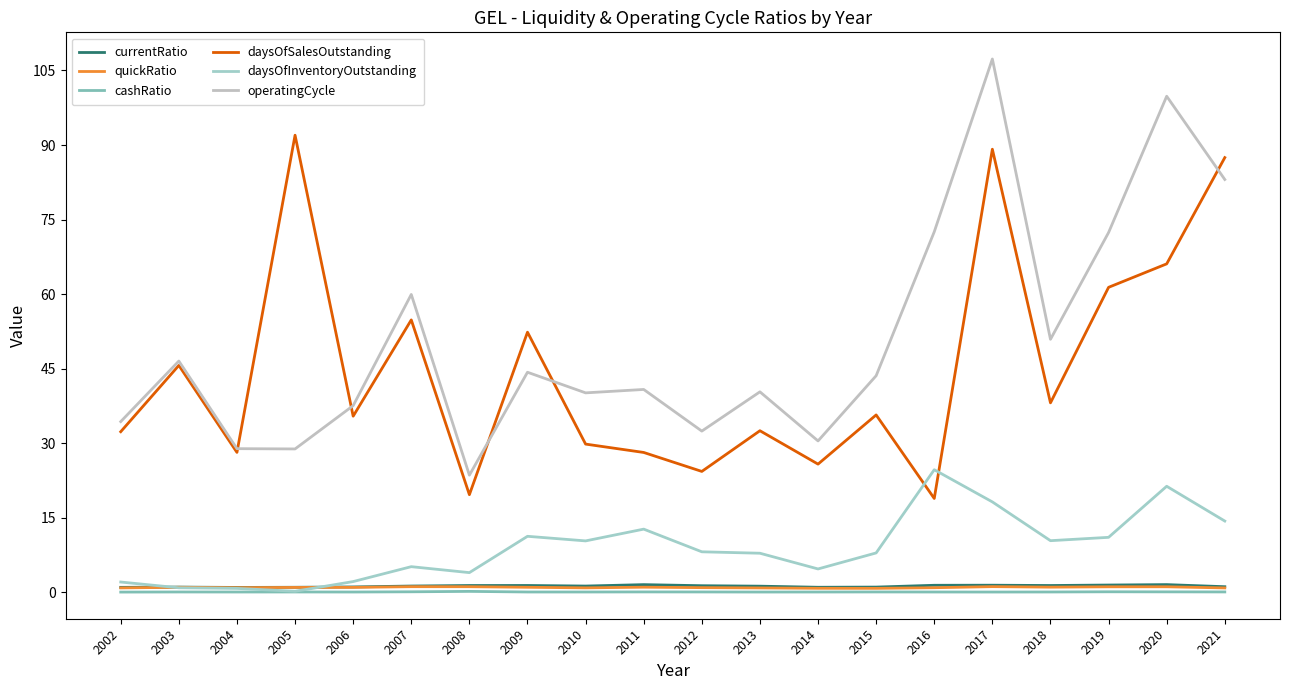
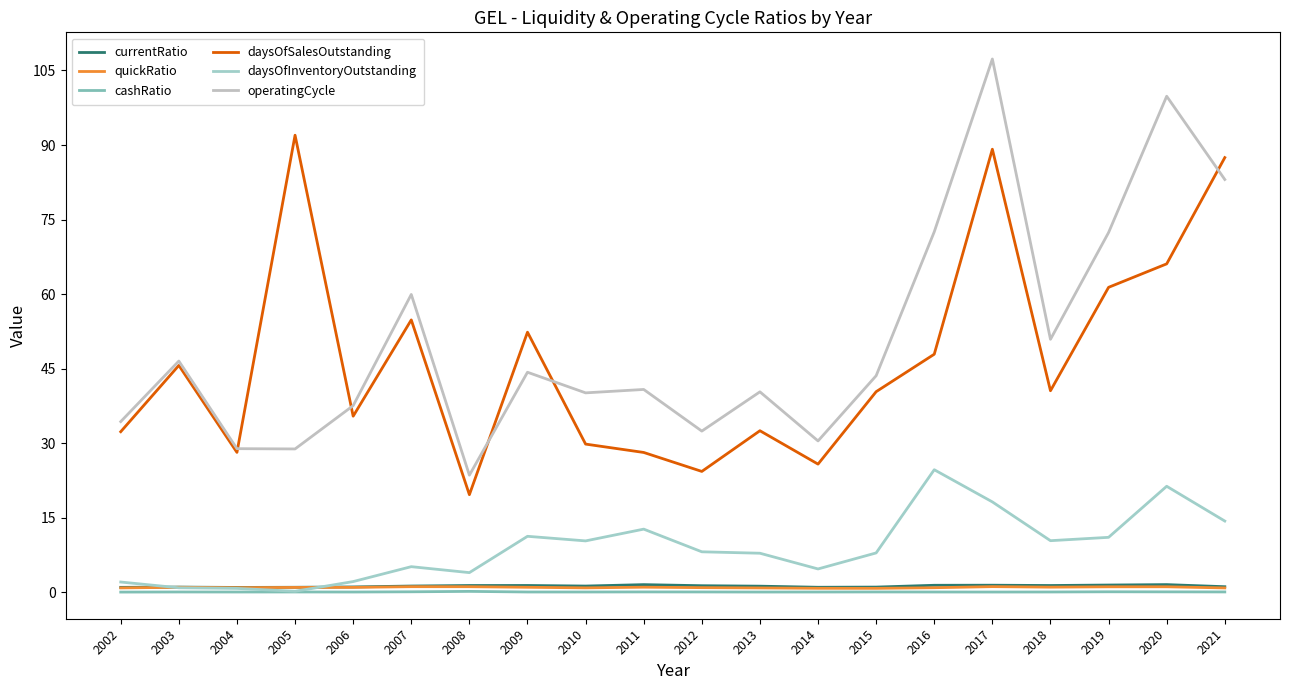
daysOfSalesOutstanding, 2015: 36 -> 40
daysOfSalesOutstanding, 2016: 19 -> 48
daysOfSalesOutstanding, 2018: 38 -> 41
